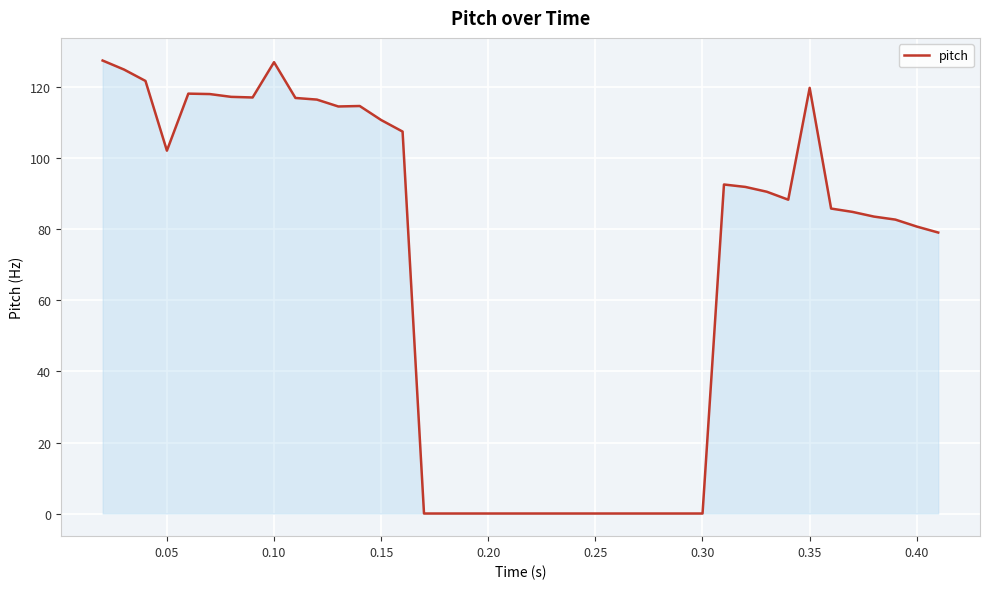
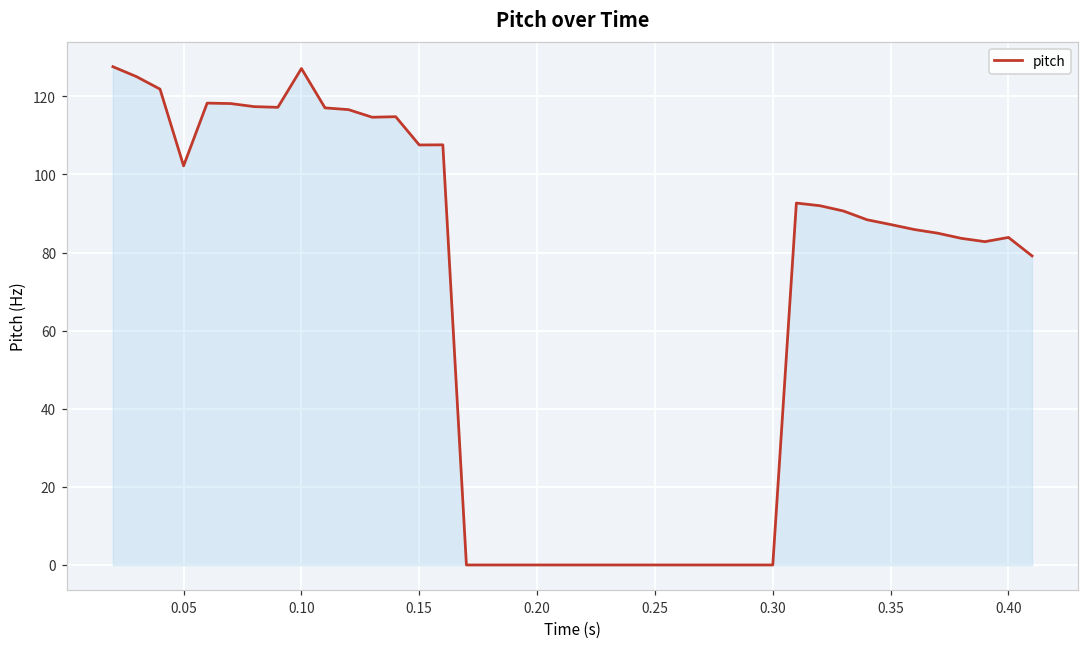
0.15: 111 -> 108
0.35: 120 -> 87
0.40: 81 -> 84
